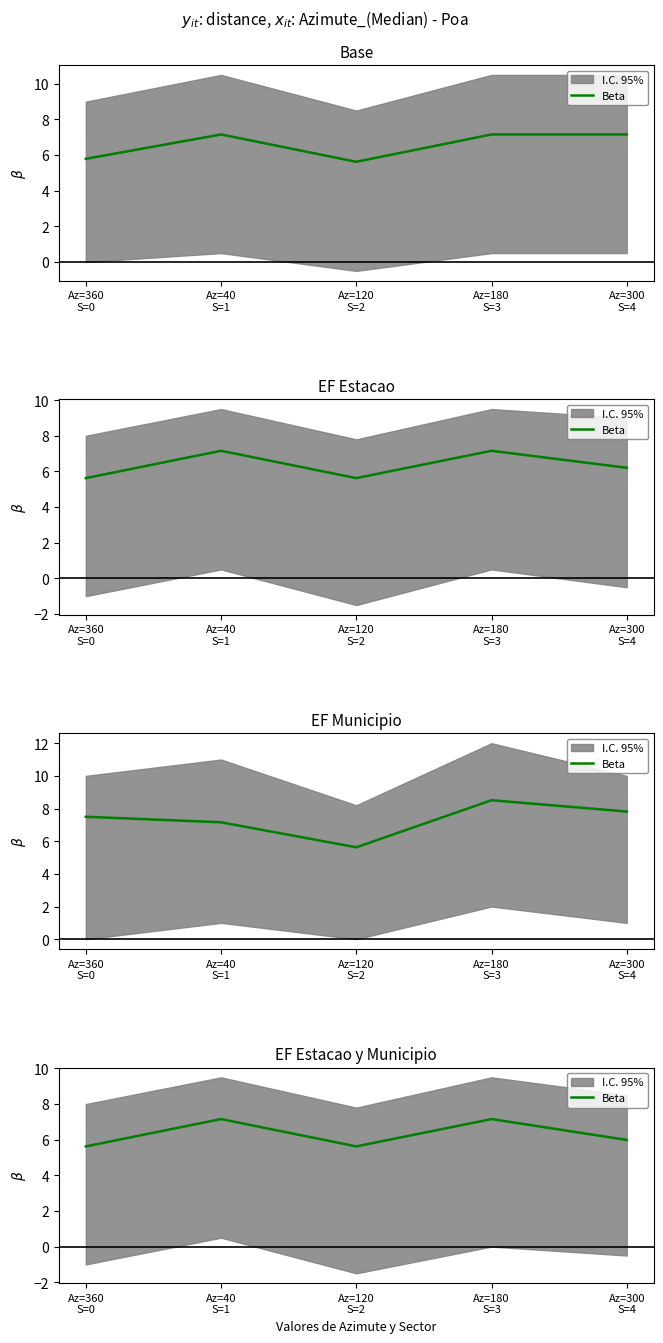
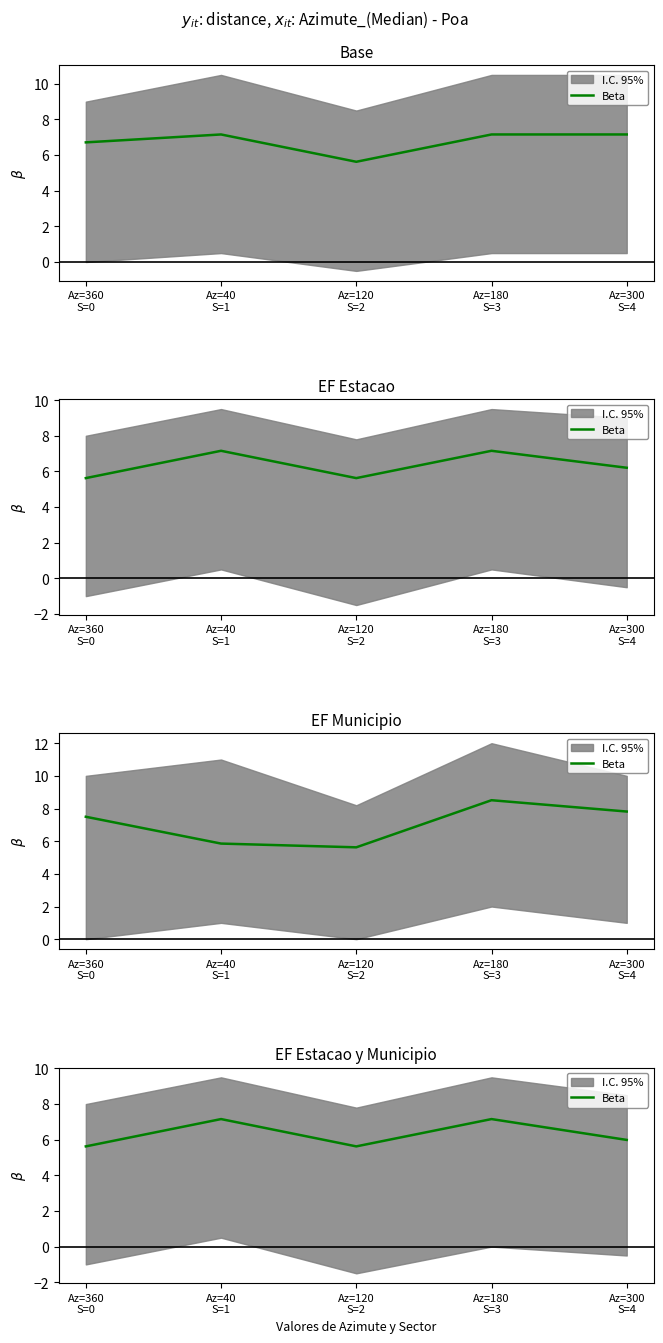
Base, Beta, Az=360 S=0: 5.8 -> 6.7
EF Municipio, Beta, Az=40 S=1: 7.2 -> 5.9
